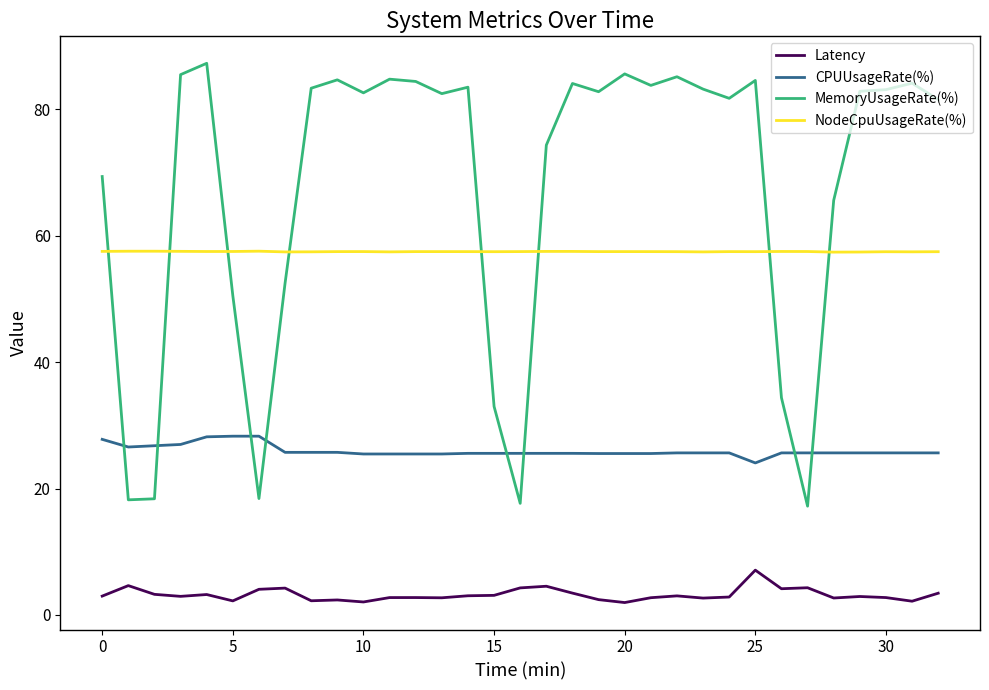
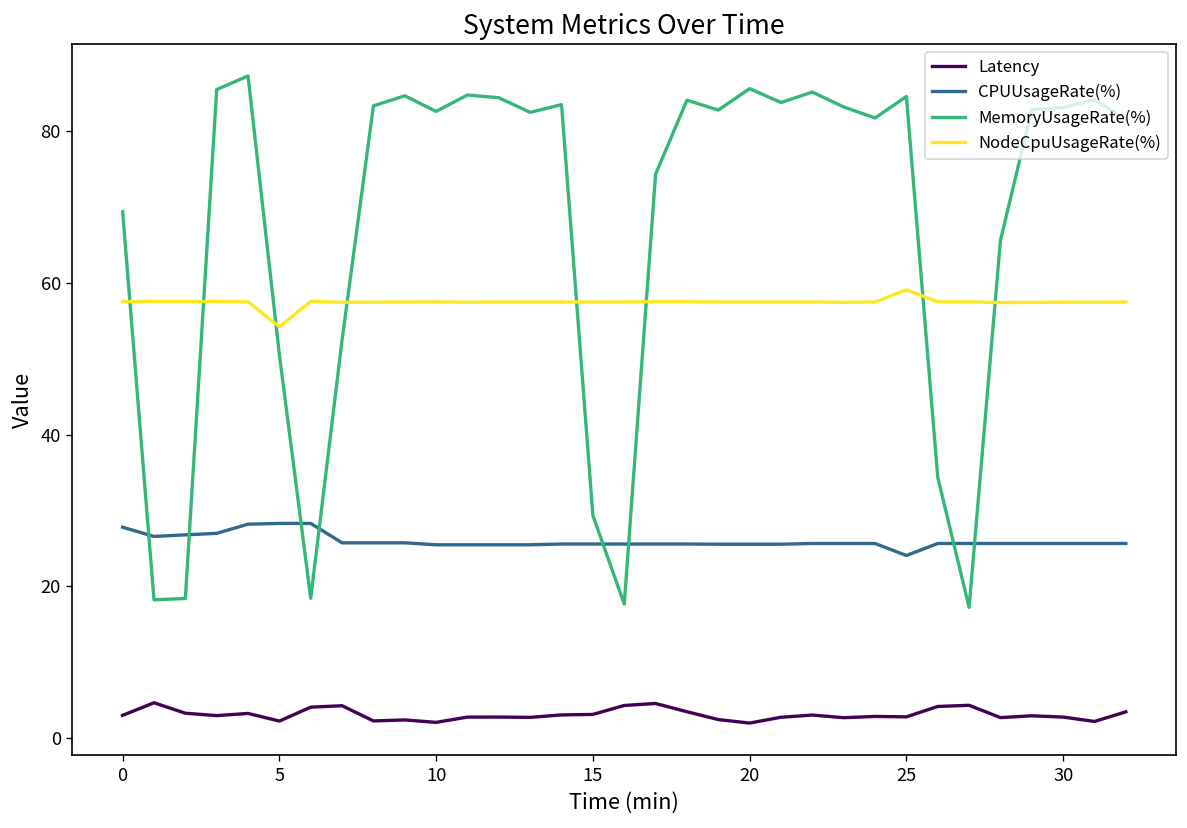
NodeCpuUsageRate(%), 5: 58 -> 54
MemoryUsageRate(%), 15: 33 -> 29
Latency, 25: 7 -> 3
NodeCpuUsageRate(%), 25: 57 -> 59
